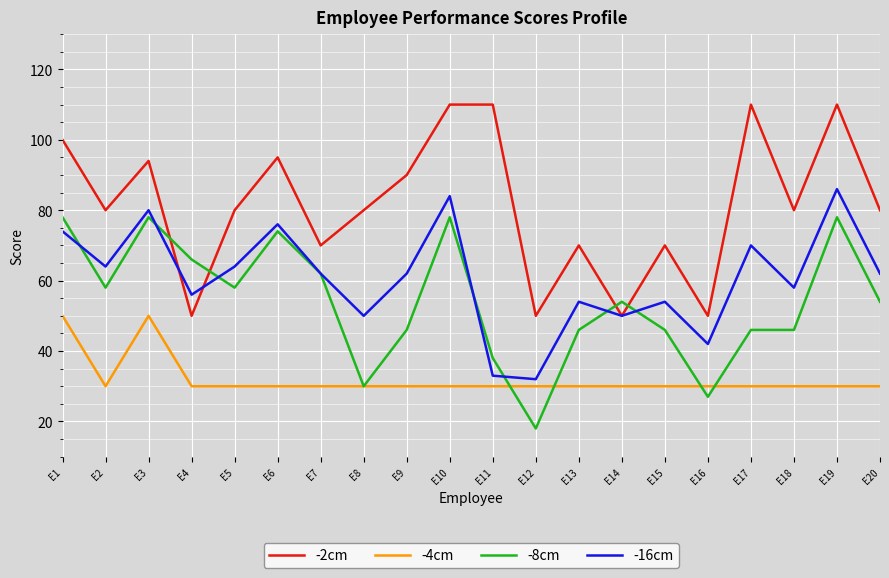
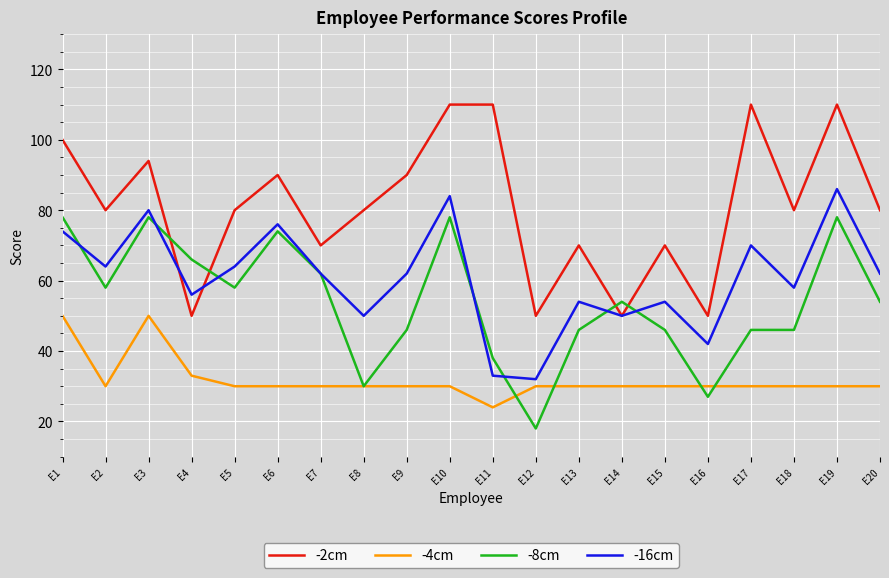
-4cm, E4: 30 -> 33
-2cm, E6: 95 -> 90
-4cm, E11: 30 -> 24
